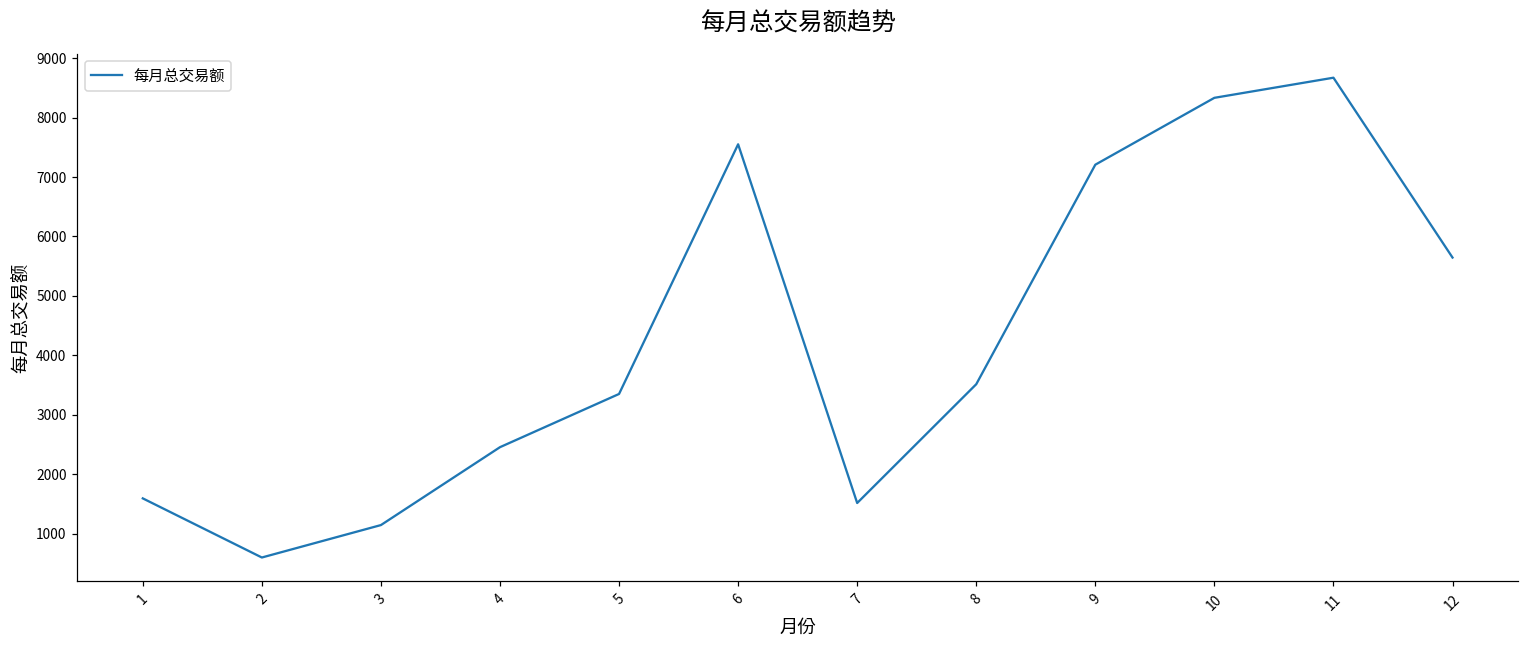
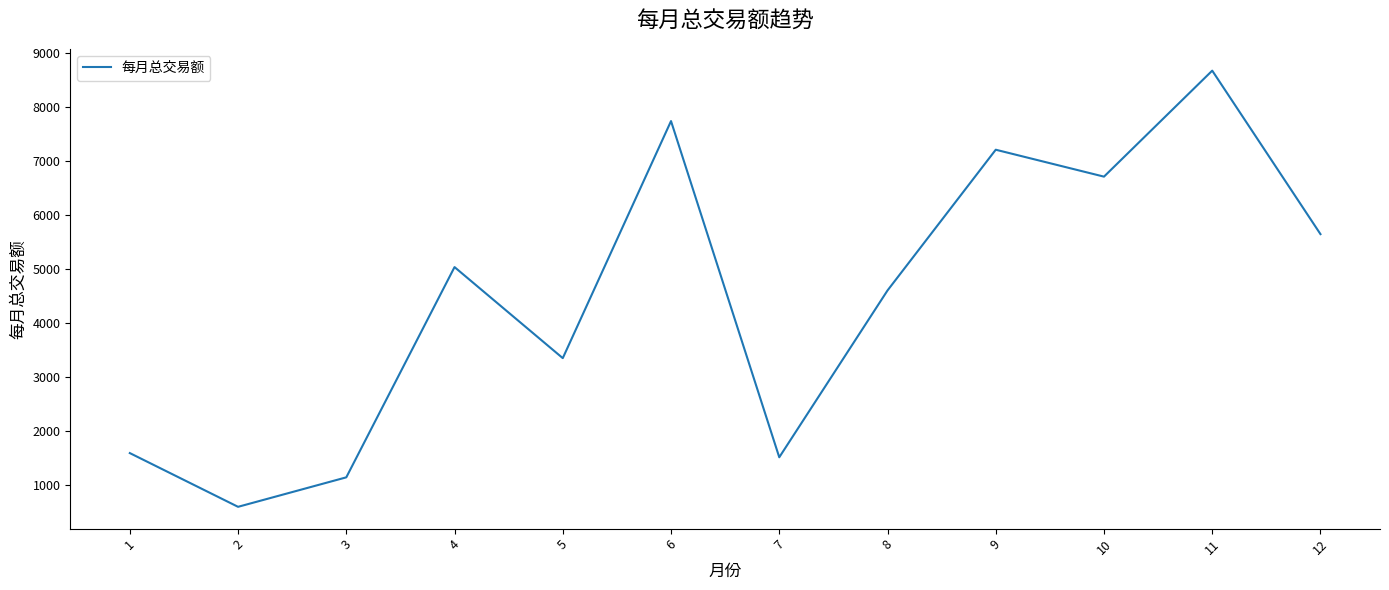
4: 2500 -> 5000
6: 7600 -> 7700
8: 3500 -> 4600
10: 8300 -> 6700
